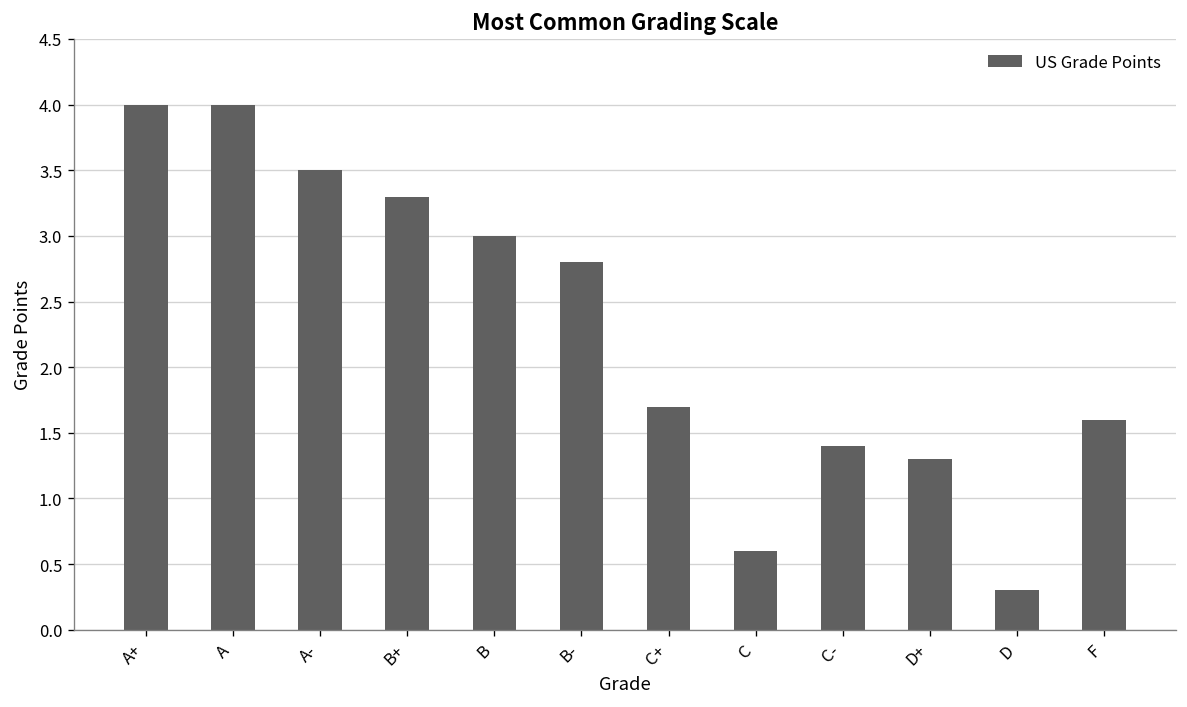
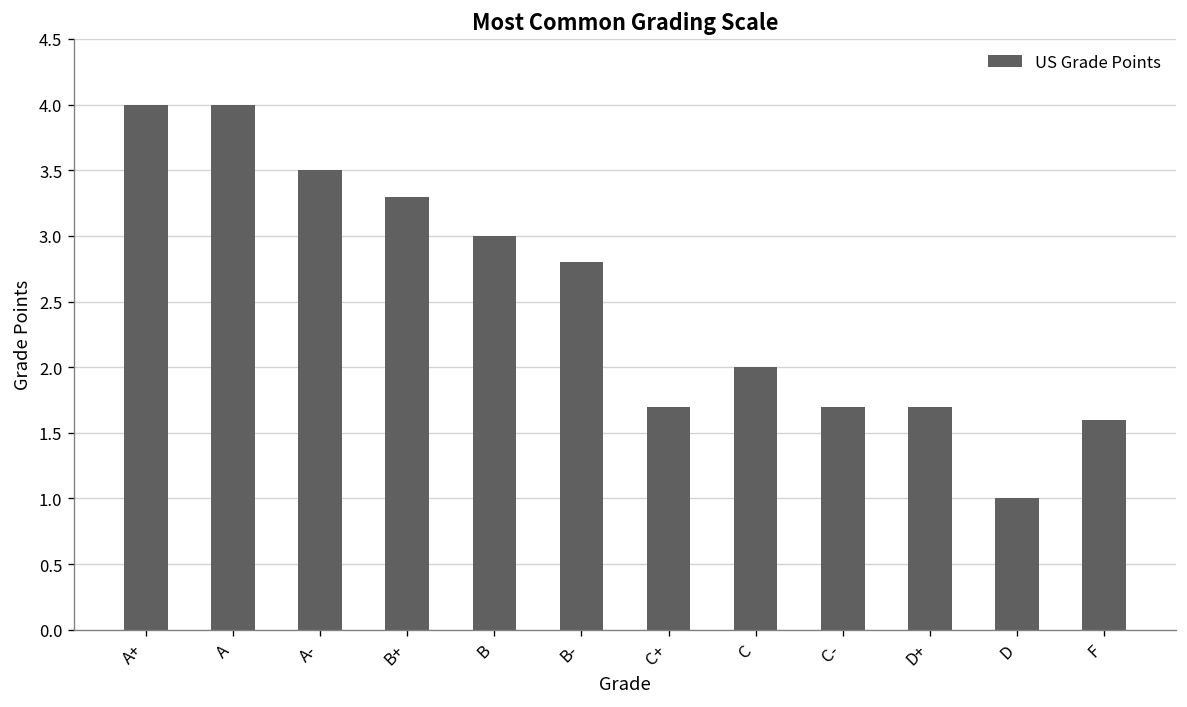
C: 0.6 -> 2.0
C-: 1.4 -> 1.7
D+: 1.3 -> 1.7
D: 0.3 -> 1.0
